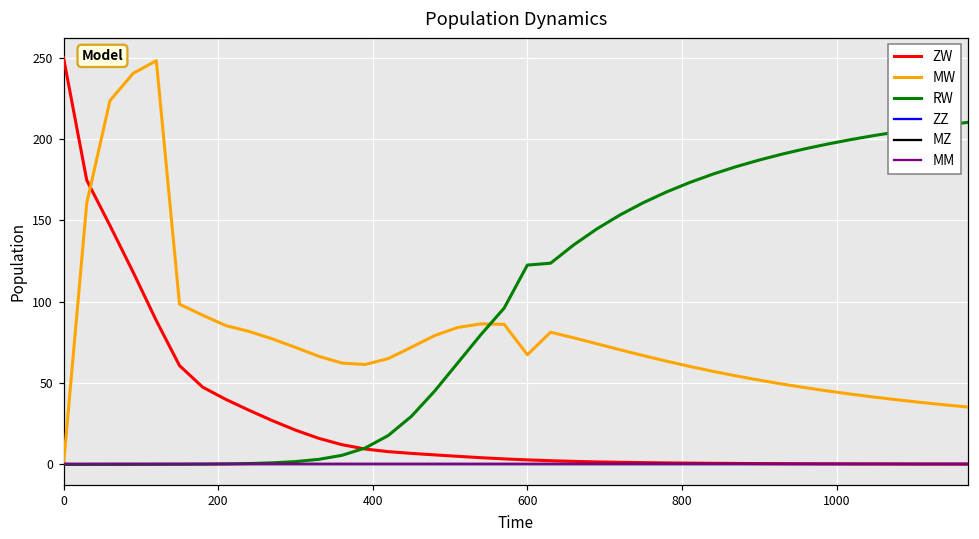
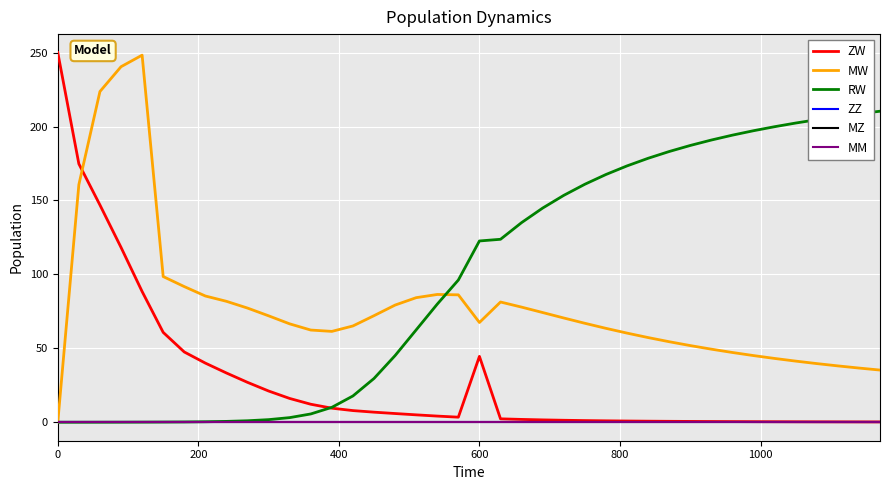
ZW, 600: 3 -> 45
